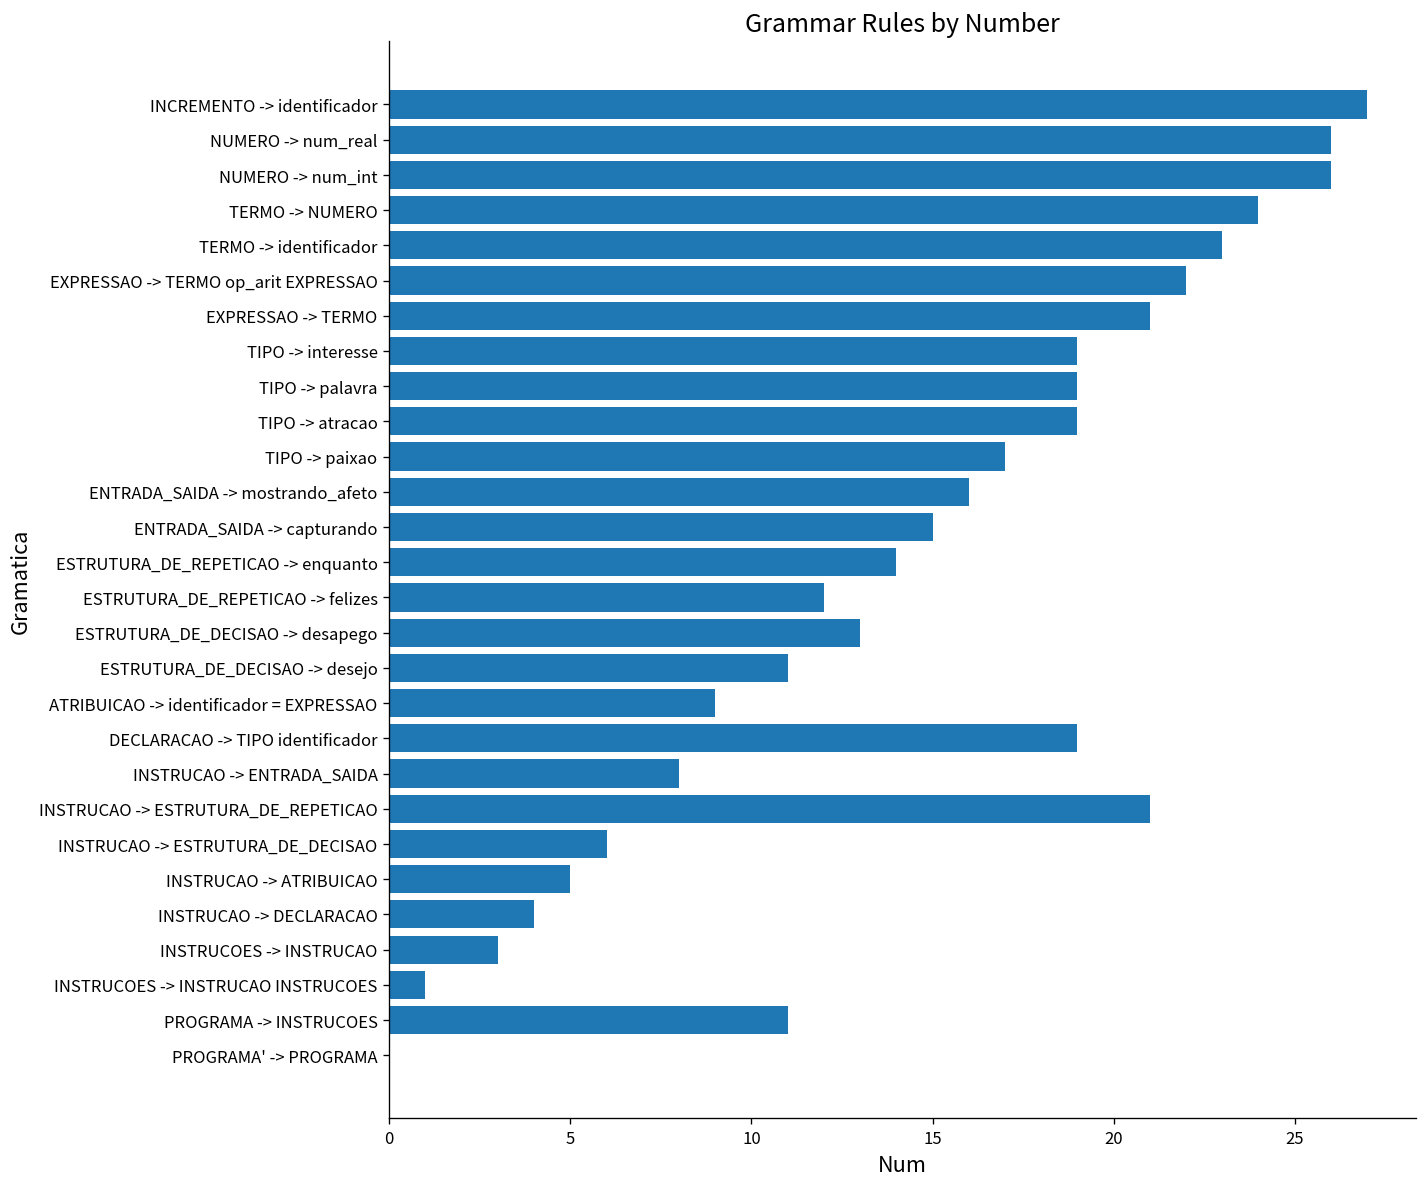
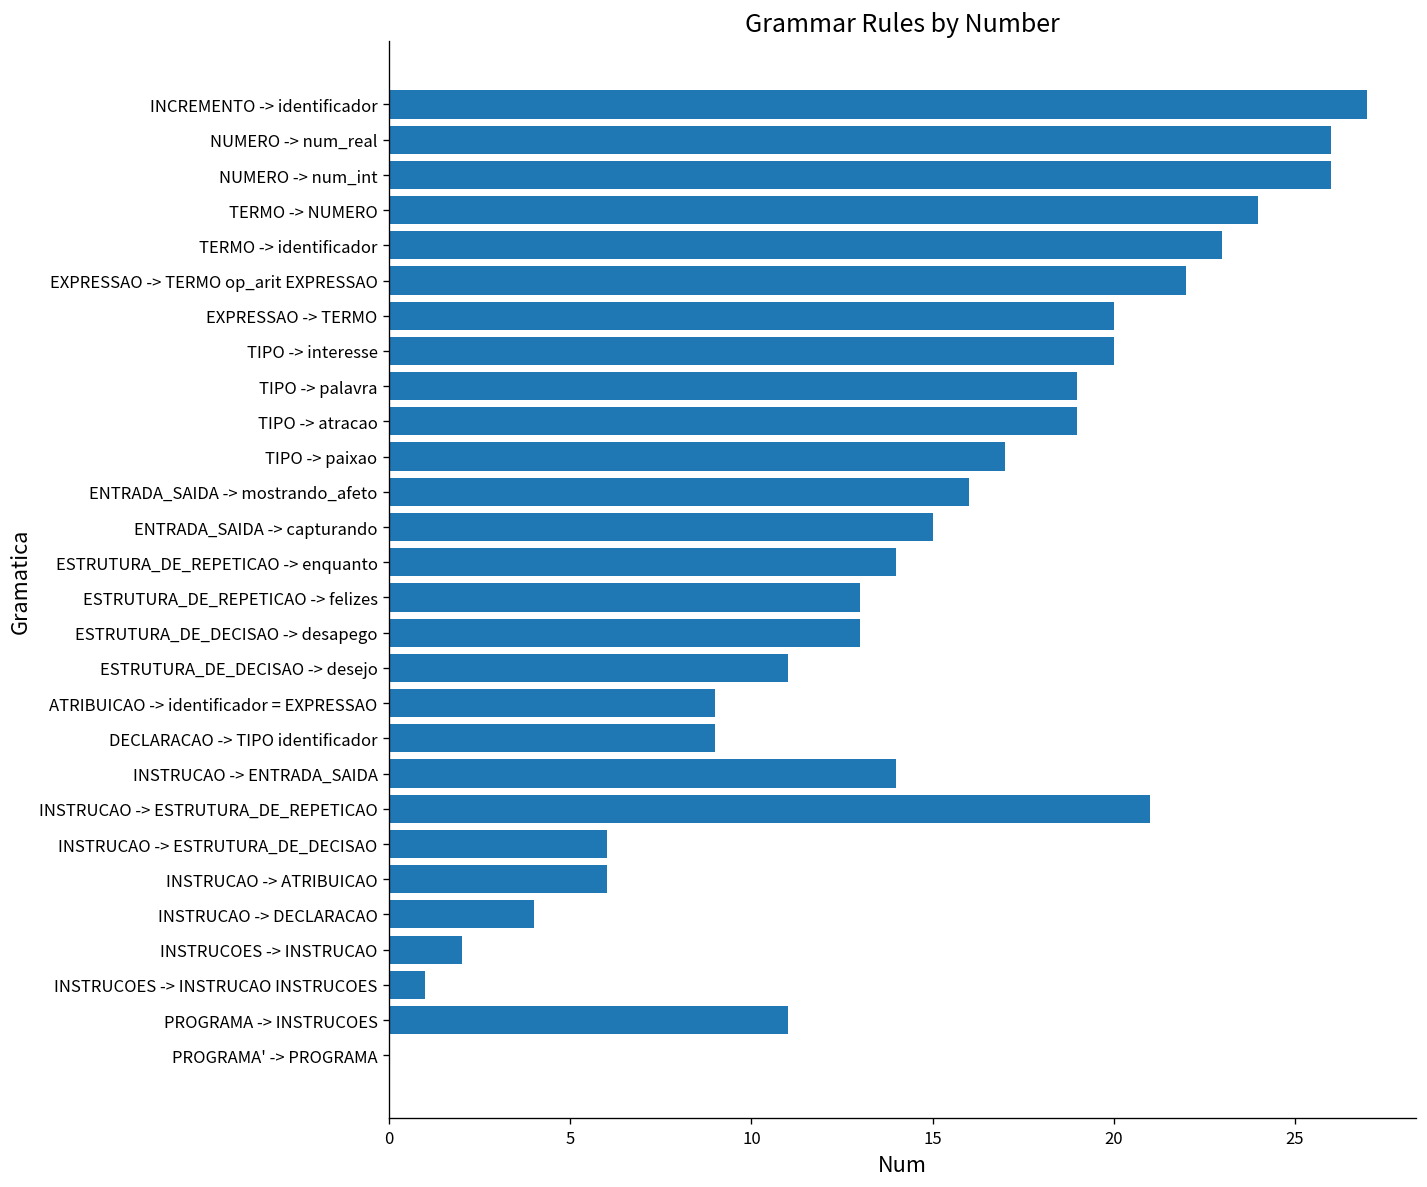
EXPRESSAO -> TERMO: 21 -> 20
TIPO -> interesse: 19 -> 20
ESTRUTURA_DE_REPETICAO -> felizes: 12 -> 13
DECLARACAO -> TIPO identificador: 19 -> 9
INSTRUCAO -> ENTRADA_SAIDA: 8 -> 14
INSTRUCAO -> ATRIBUICAO: 5 -> 6
INSTRUCOES -> INSTRUCAO: 3 -> 2
